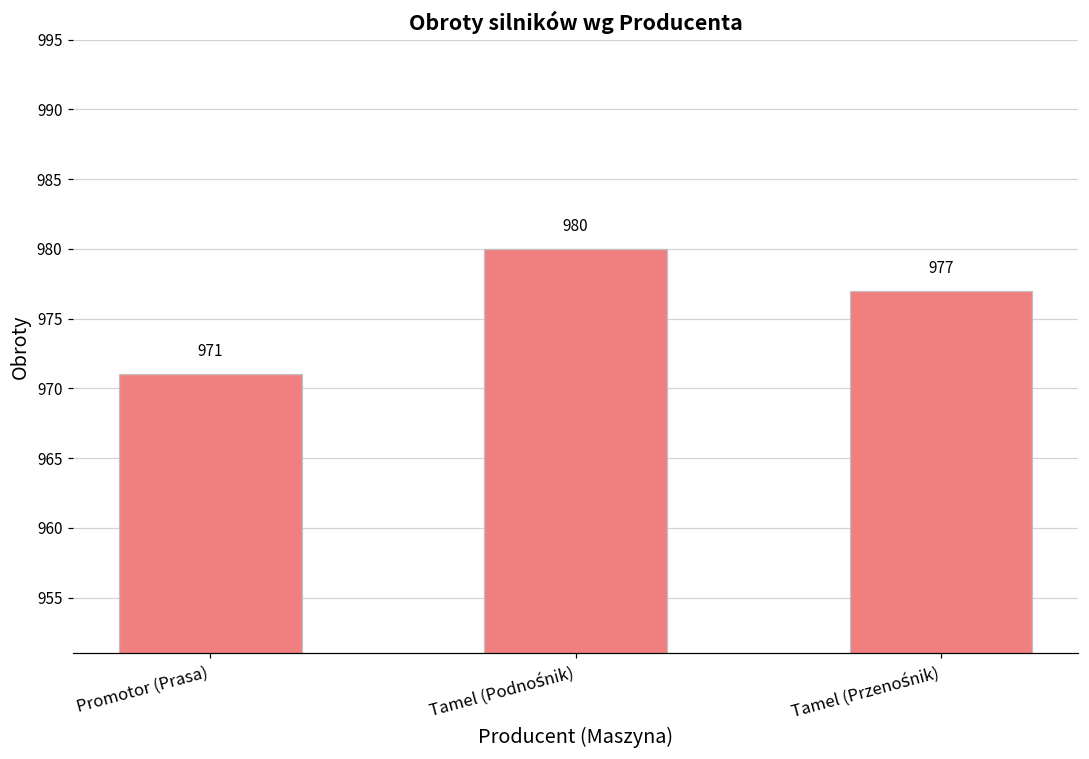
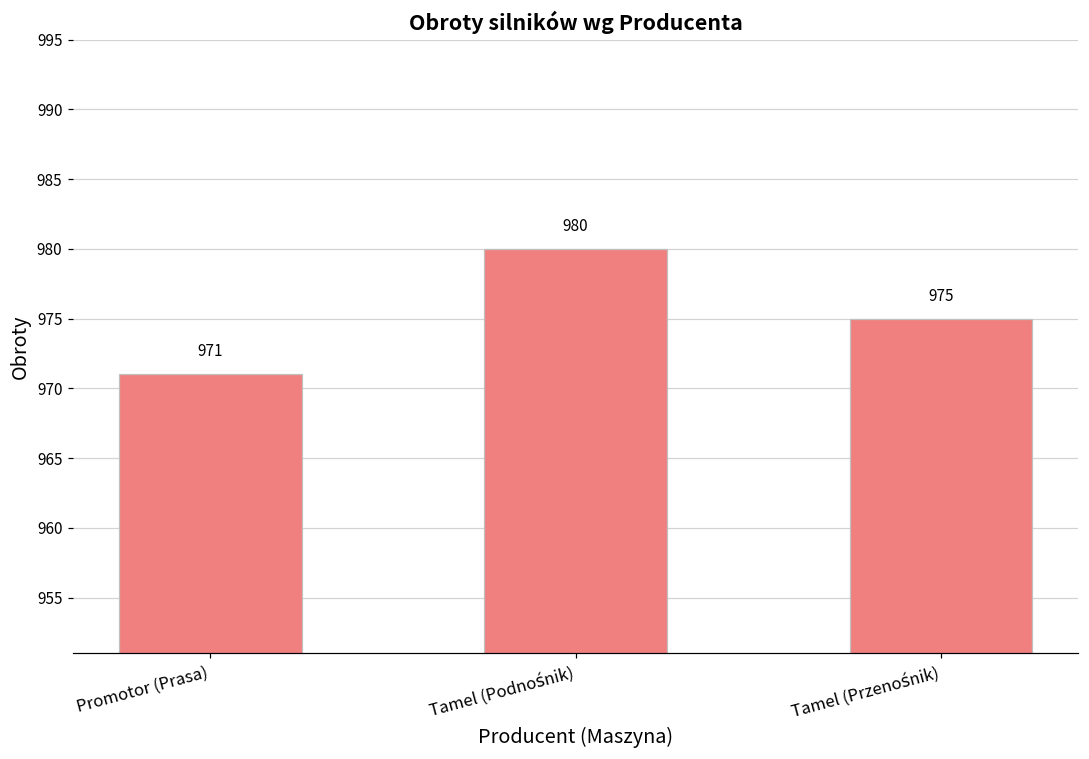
Tamel (Przenośnik): 977 -> 975
